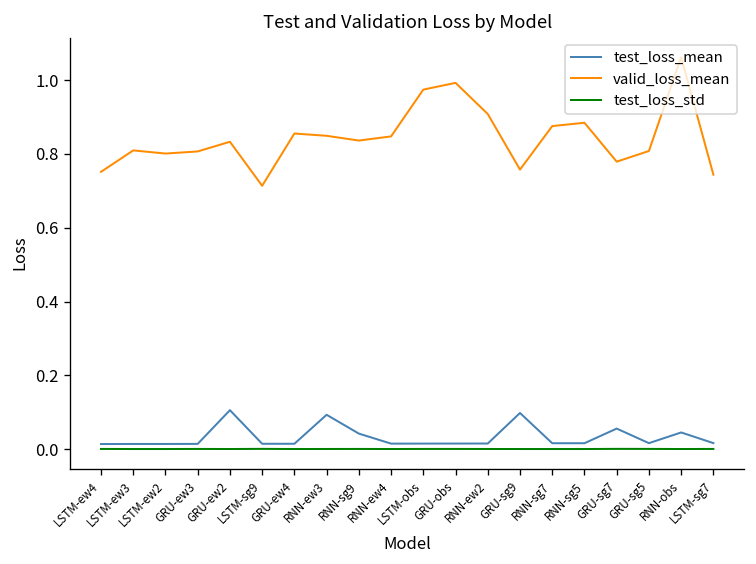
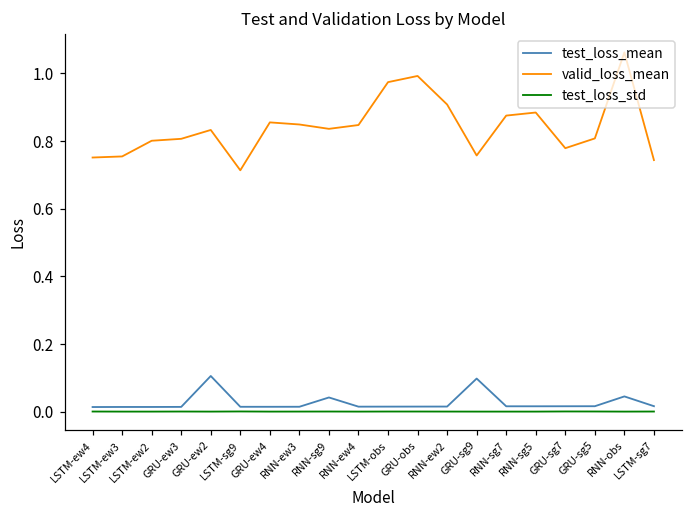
valid_loss_mean, LSTM-ew3: 0.81 -> 0.75
test_loss_mean, RNN-ew3: 0.09 -> 0.01
test_loss_mean, GRU-sg7: 0.06 -> 0.02
